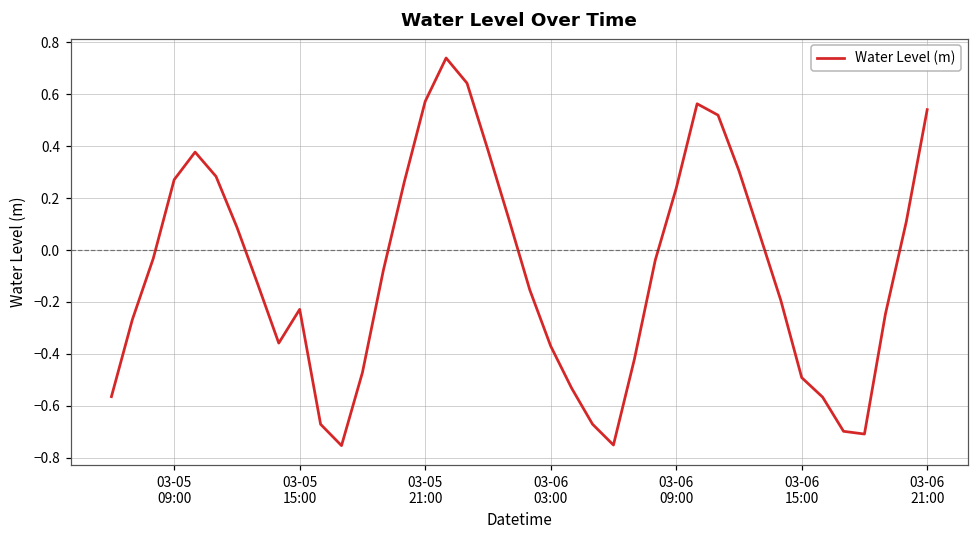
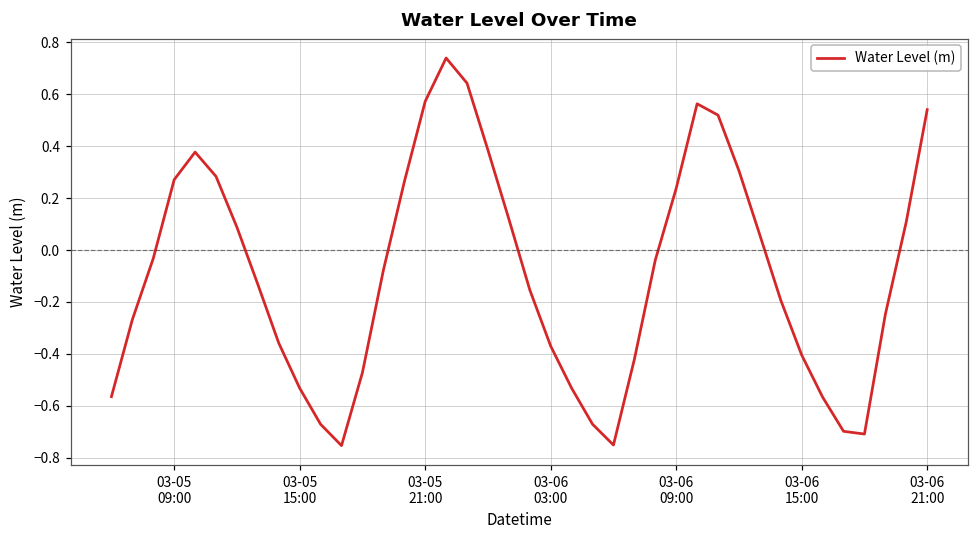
03-05 15:00: -0.23 -> -0.53
03-06 15:00: -0.49 -> -0.40
